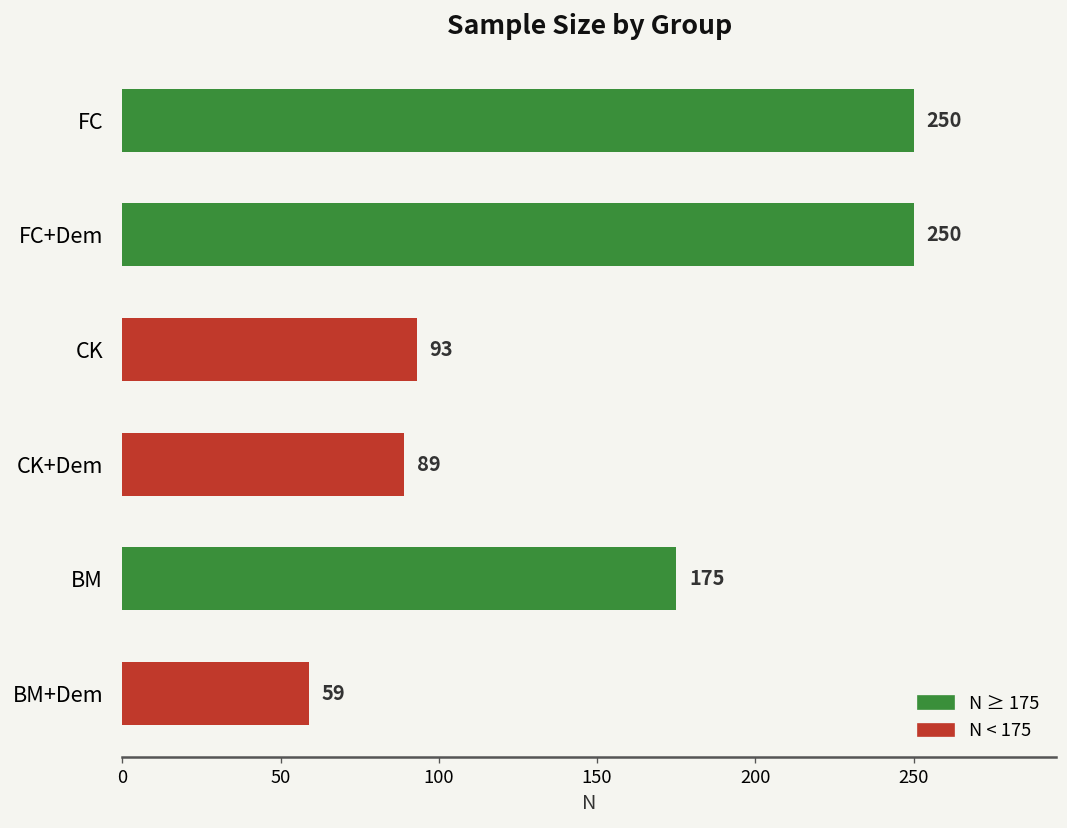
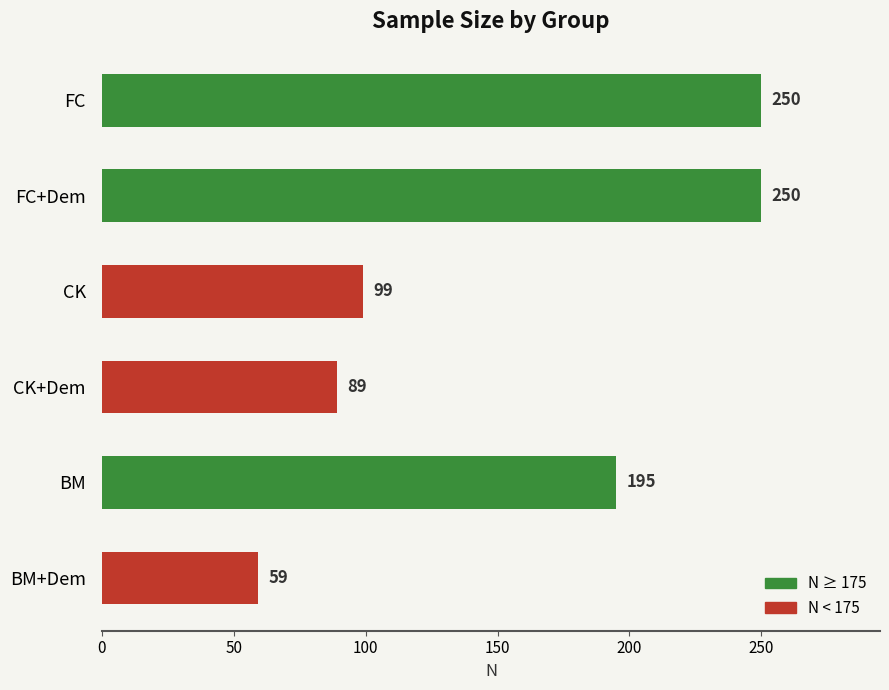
CK: 93 -> 99
BM: 175 -> 195
